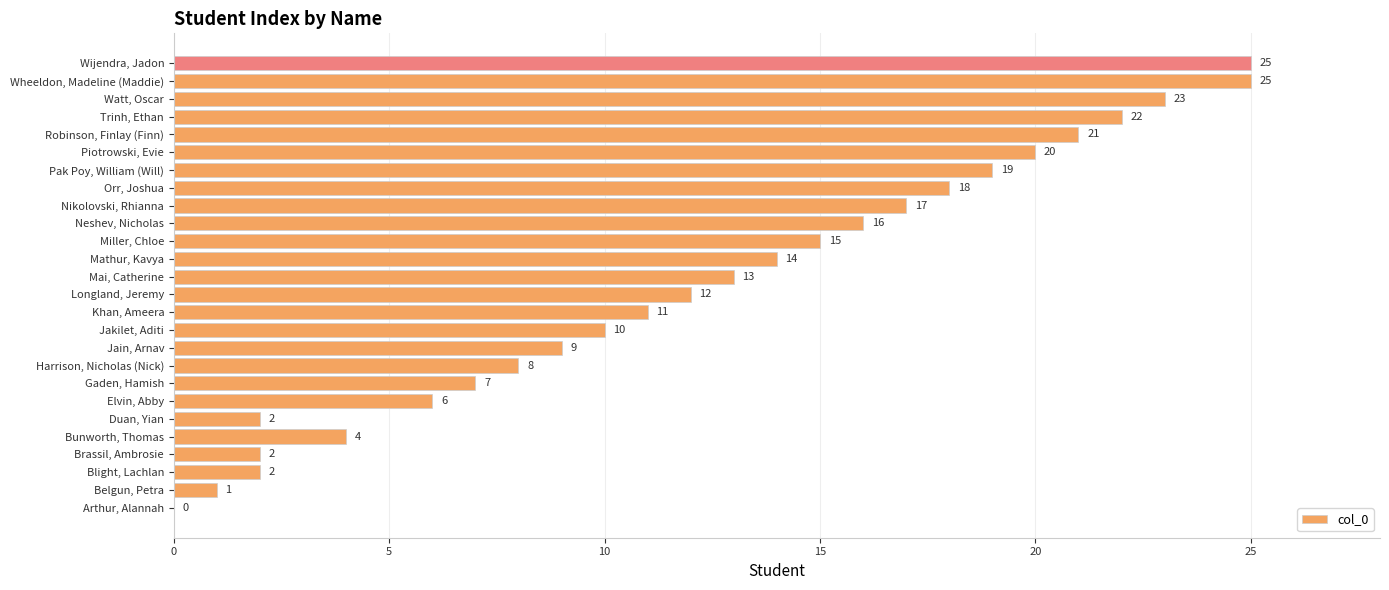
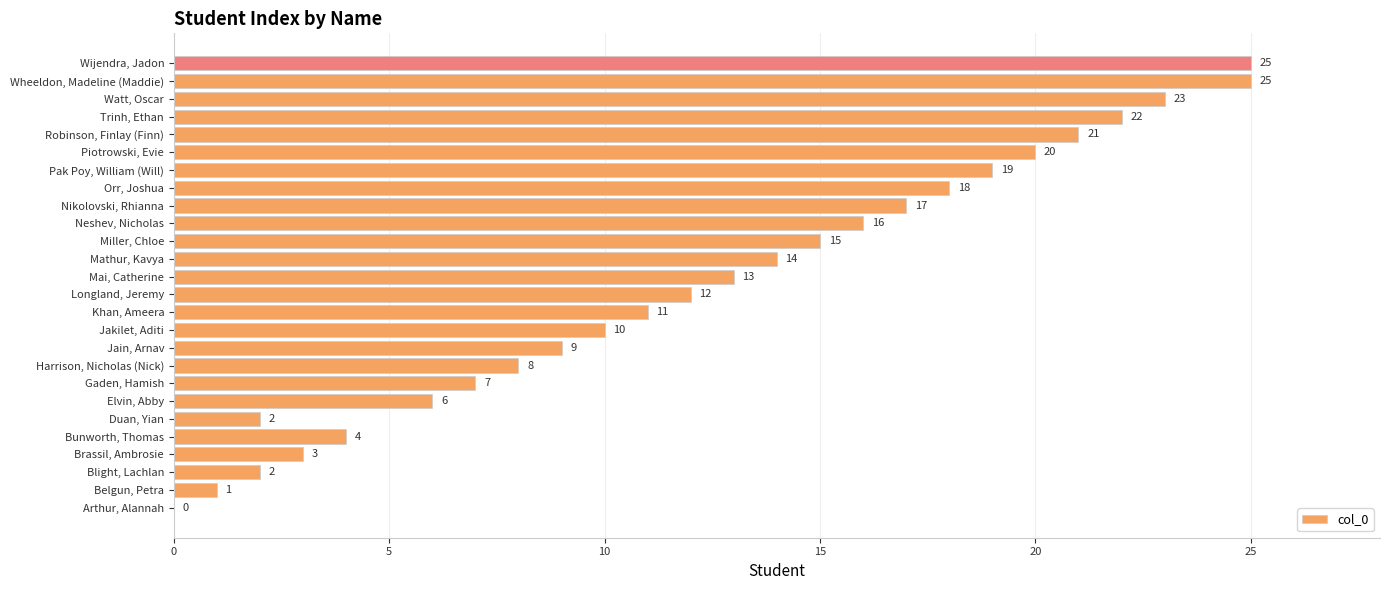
Brassil, Ambrosie: 2 -> 3
